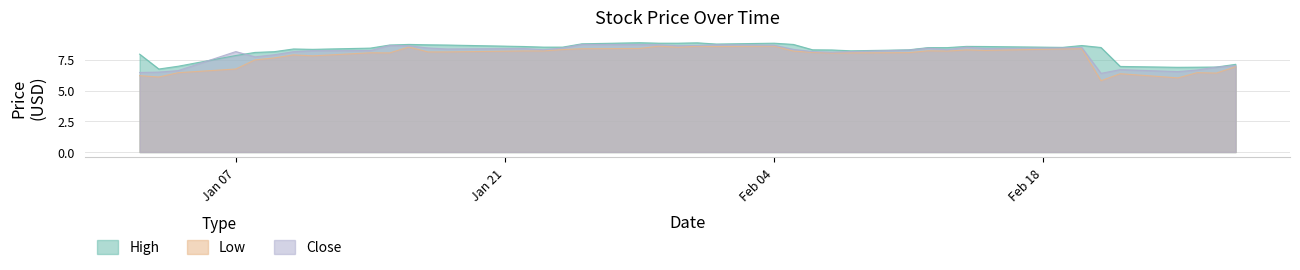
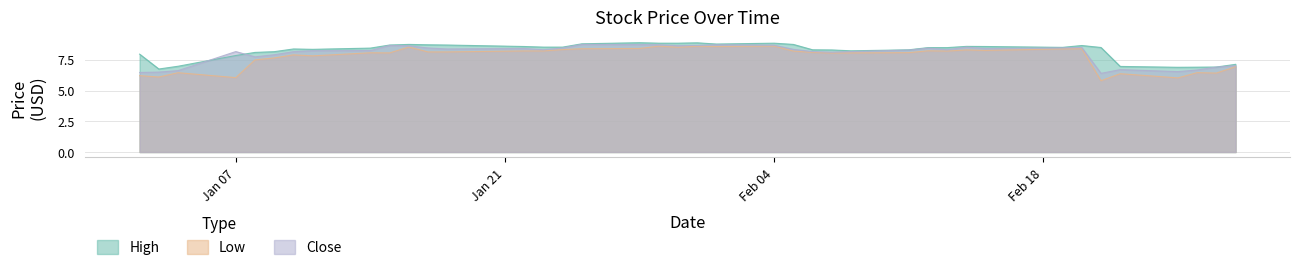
Low, Jan 07: 6.8 -> 6.1
